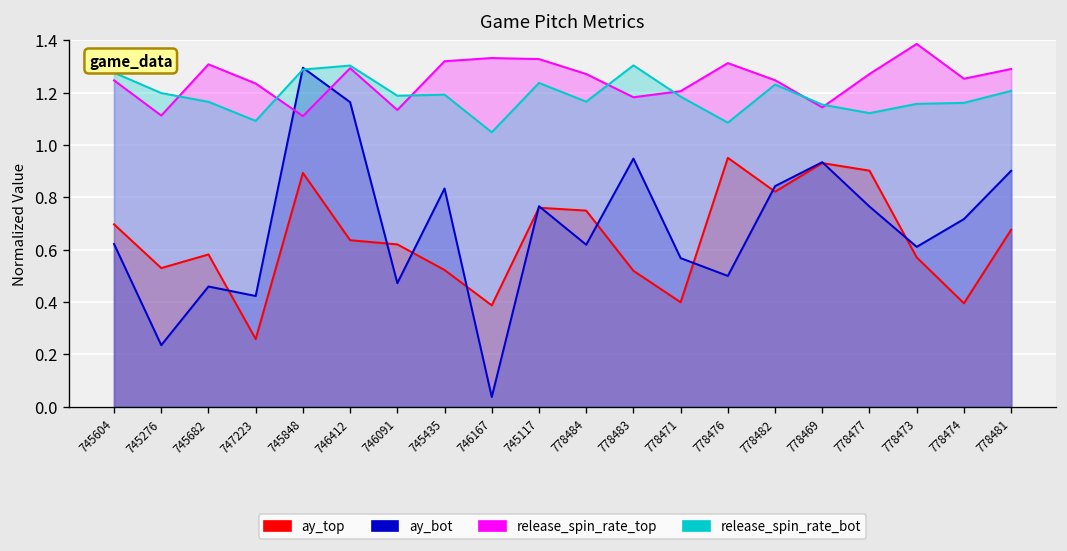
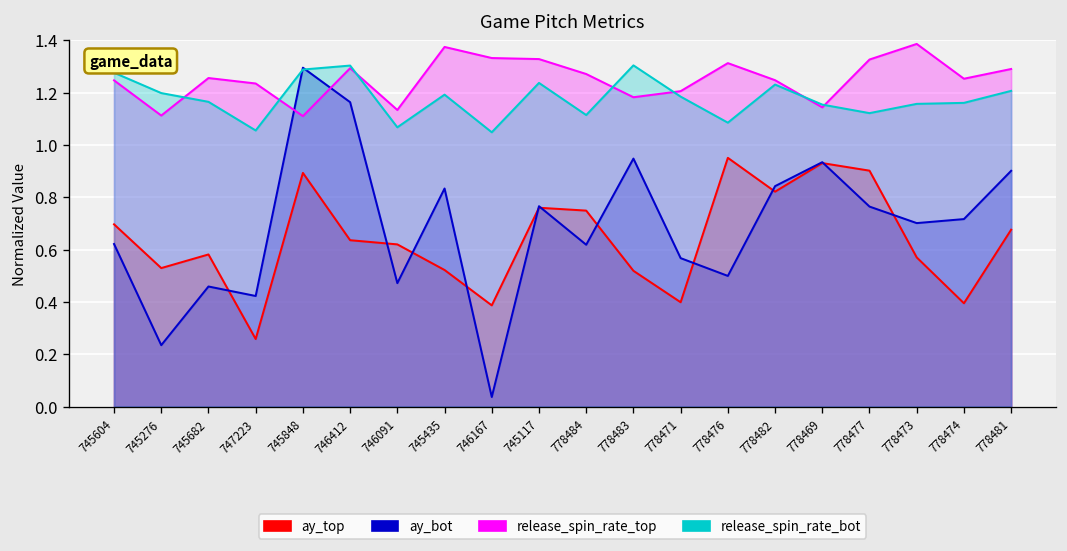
release_spin_rate_top, 745682: 1.31 -> 1.26
release_spin_rate_bot, 747223: 1.09 -> 1.06
release_spin_rate_bot, 746091: 1.19 -> 1.07
release_spin_rate_top, 745435: 1.32 -> 1.37
release_spin_rate_bot, 778484: 1.17 -> 1.11
release_spin_rate_top, 778477: 1.27 -> 1.33
ay_bot, 778473: 0.61 -> 0.70
